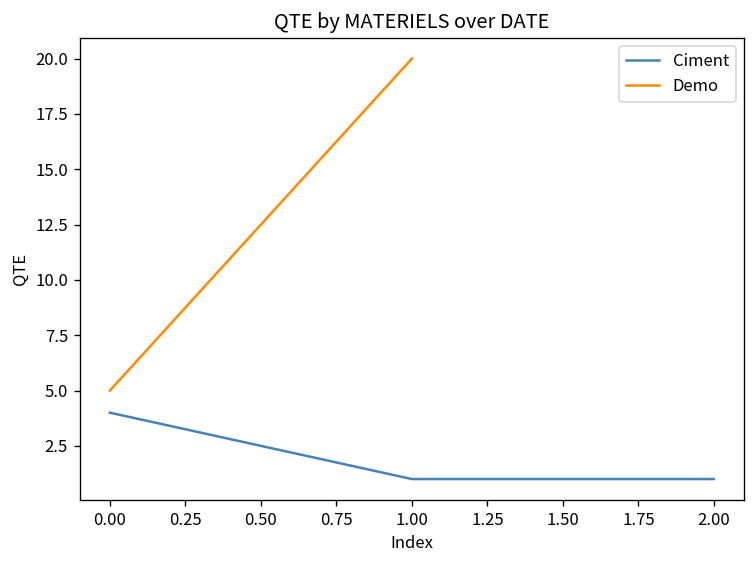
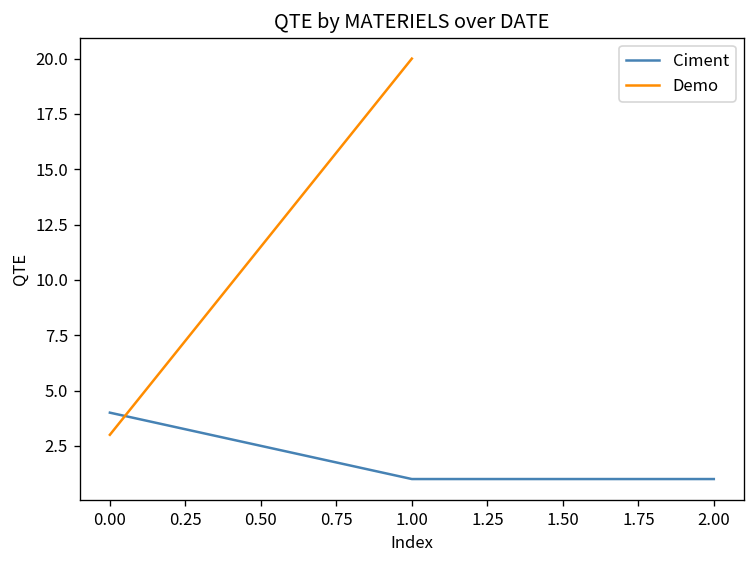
Demo, 0.00: 5 -> 3
